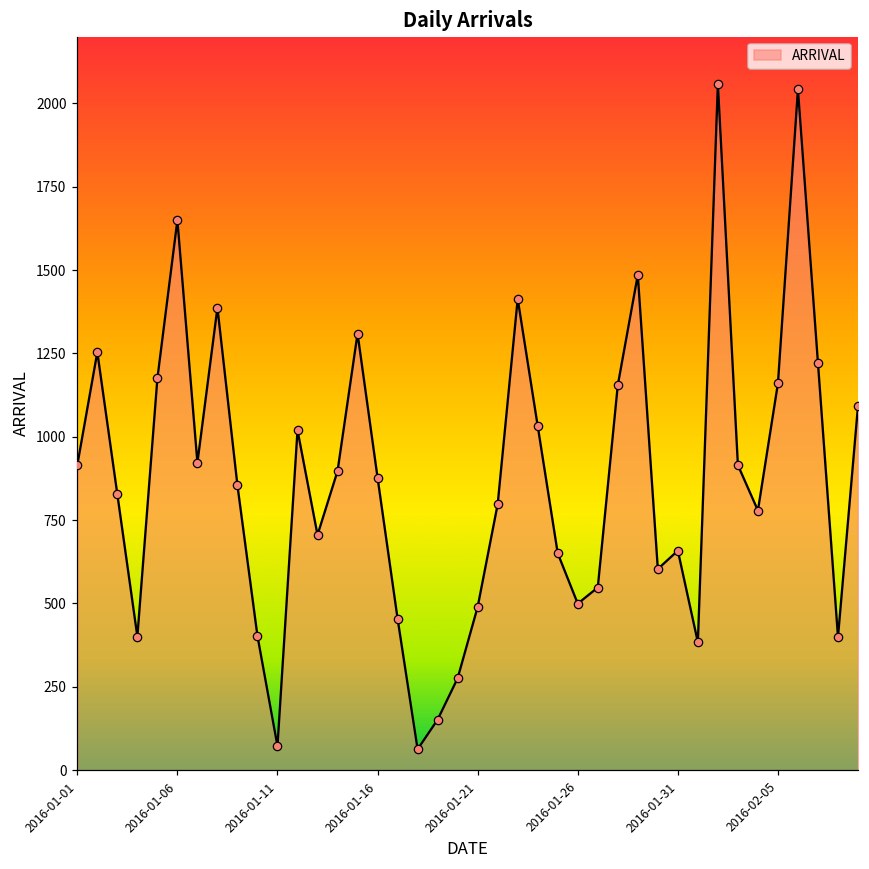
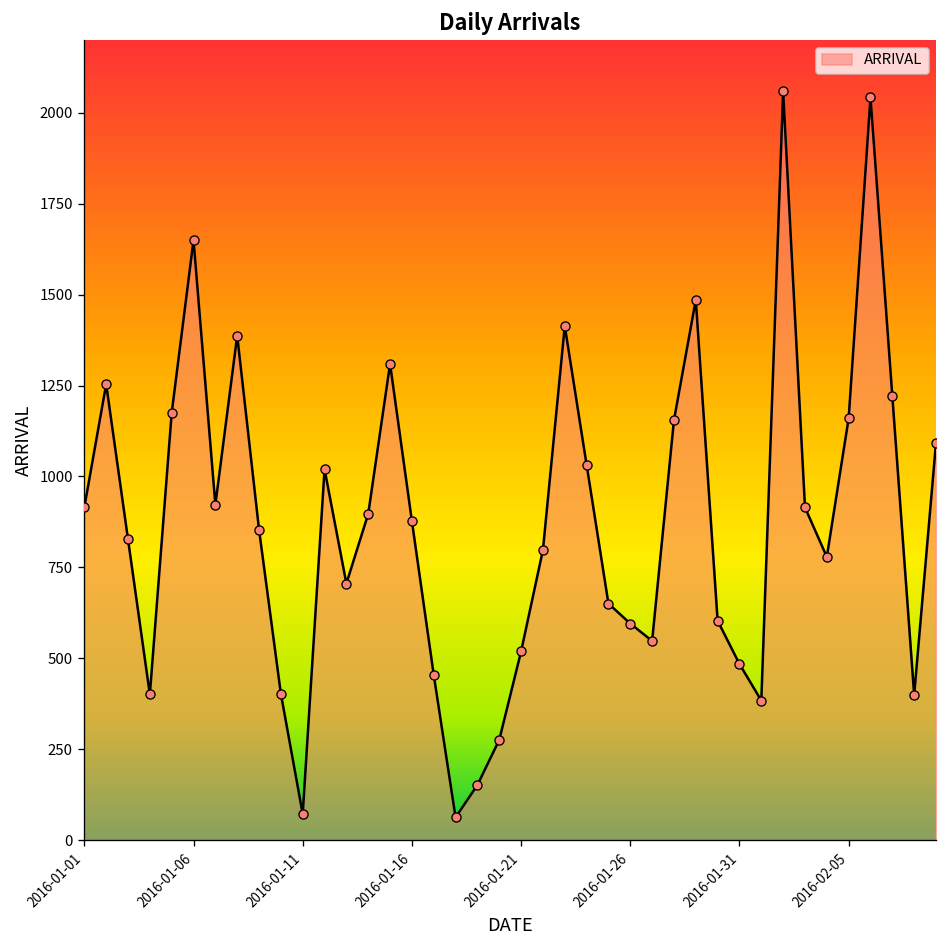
2016-01-21: 490 -> 520
2016-01-26: 500 -> 600
2016-01-31: 660 -> 480
